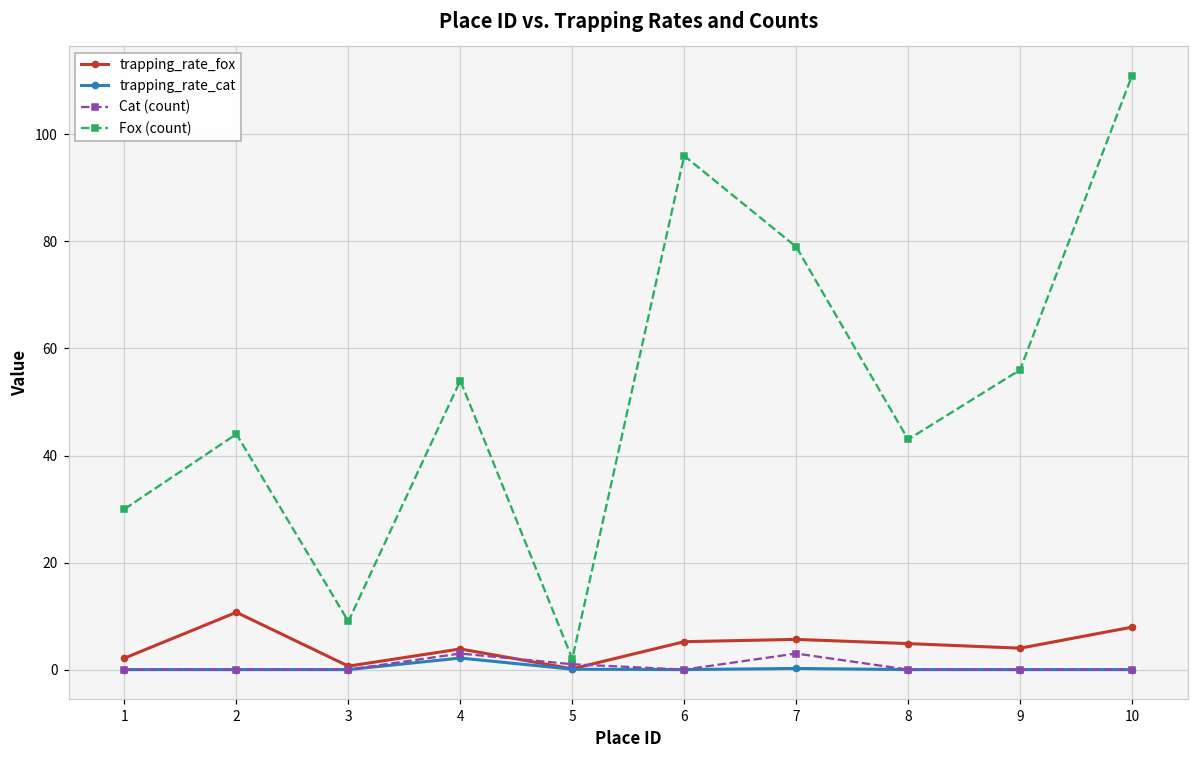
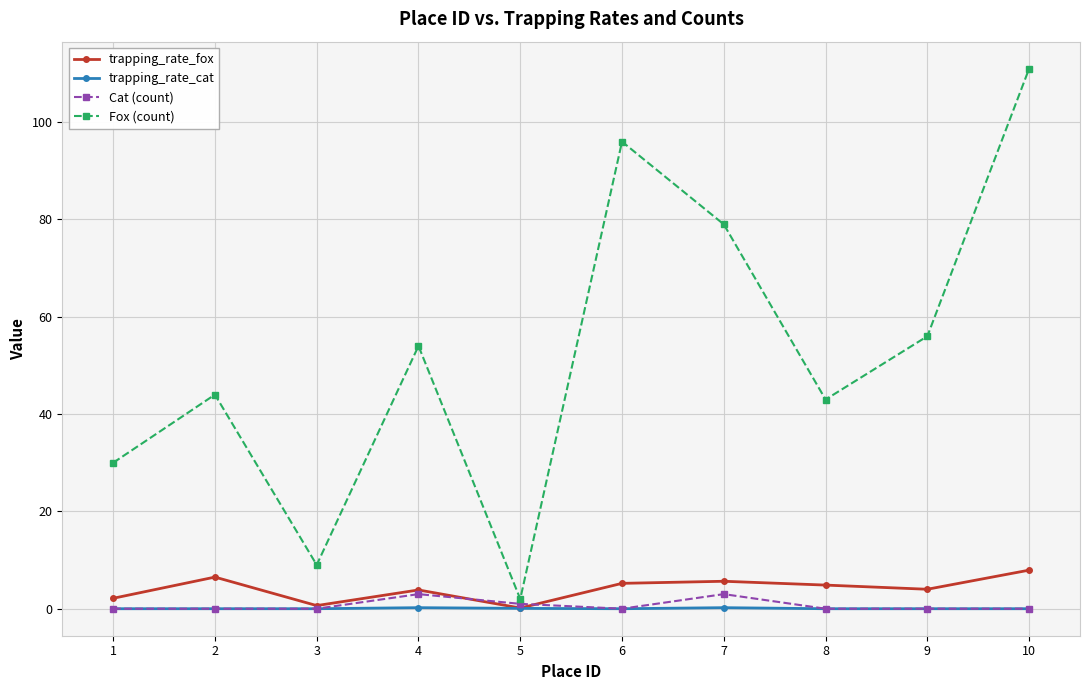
trapping_rate_fox, 2: 11 -> 7
trapping_rate_cat, 4: 2 -> 0
